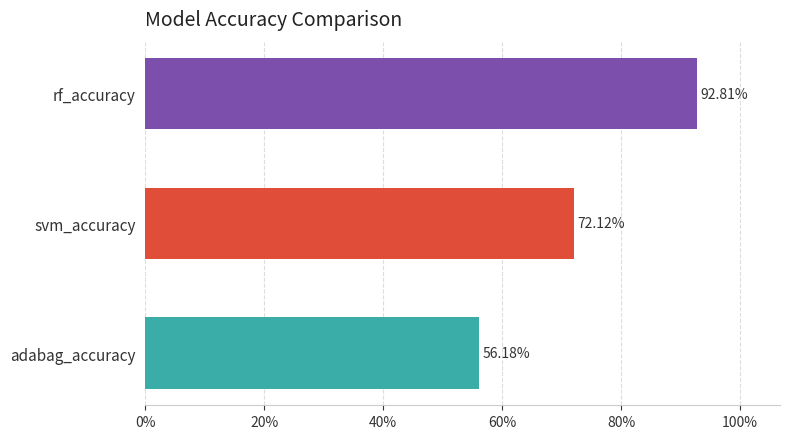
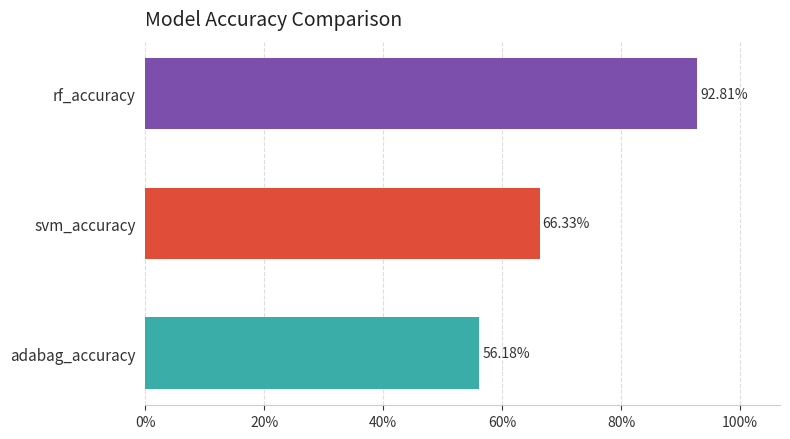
svm_accuracy: 72.12% -> 66.33%
